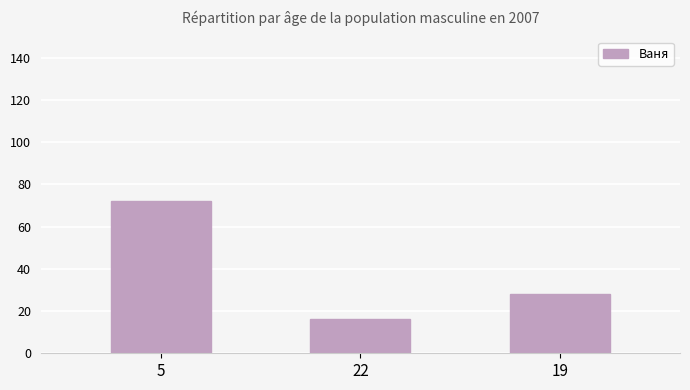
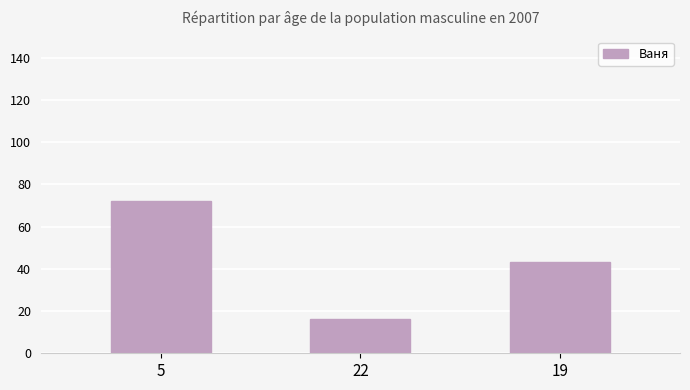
19: 28 -> 43
